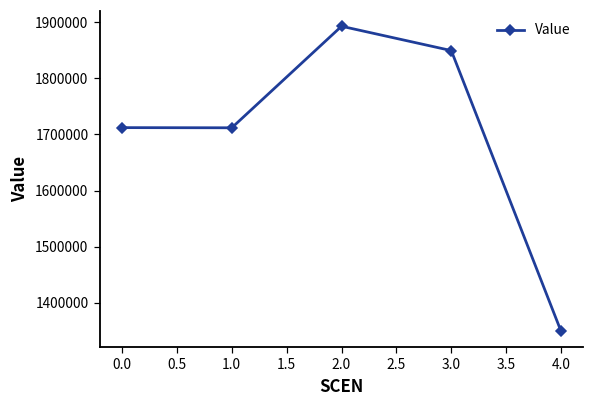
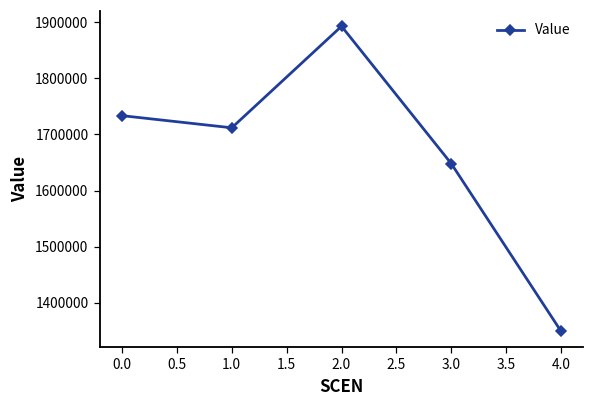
0.0: 1710000 -> 1730000
3.0: 1850000 -> 1650000
